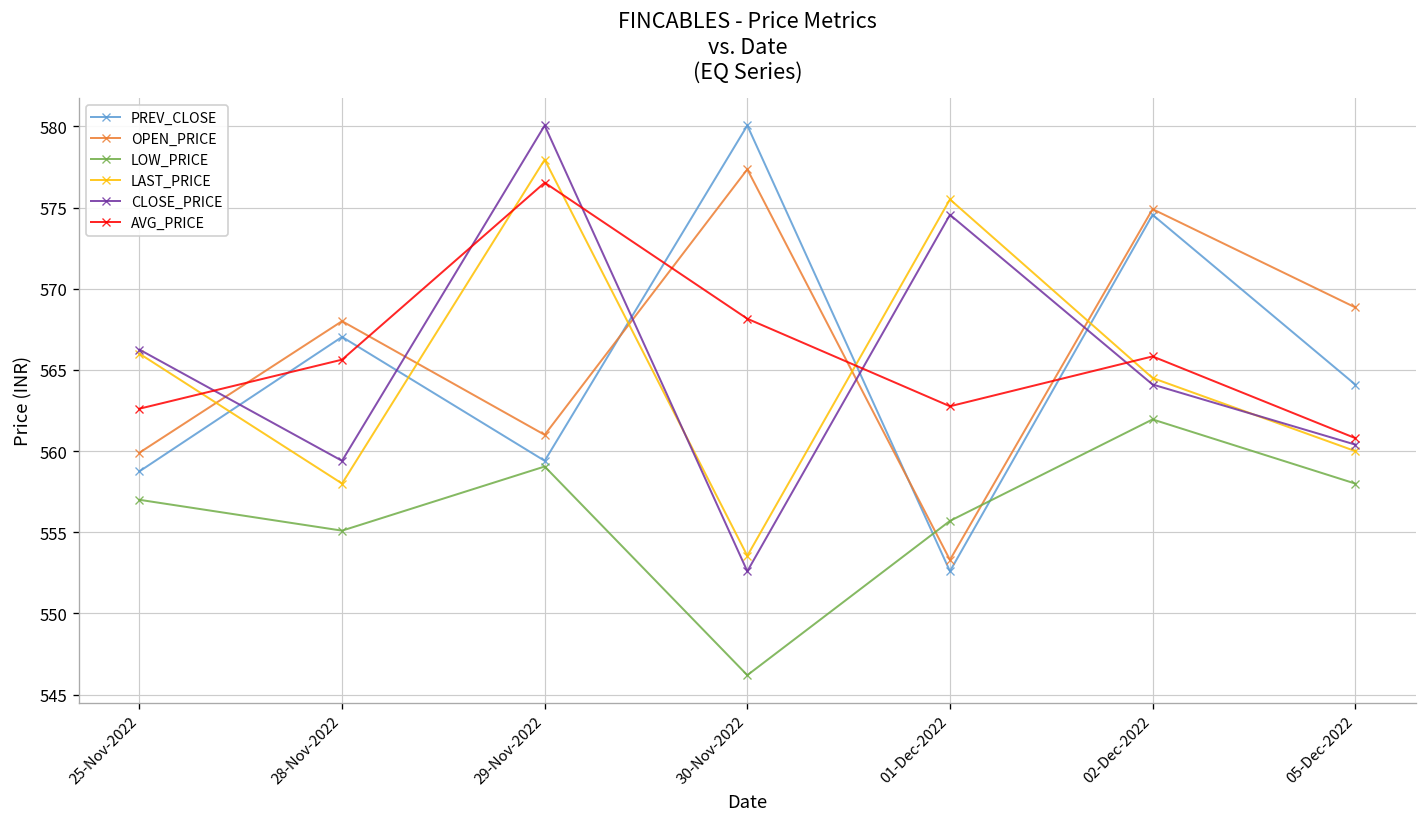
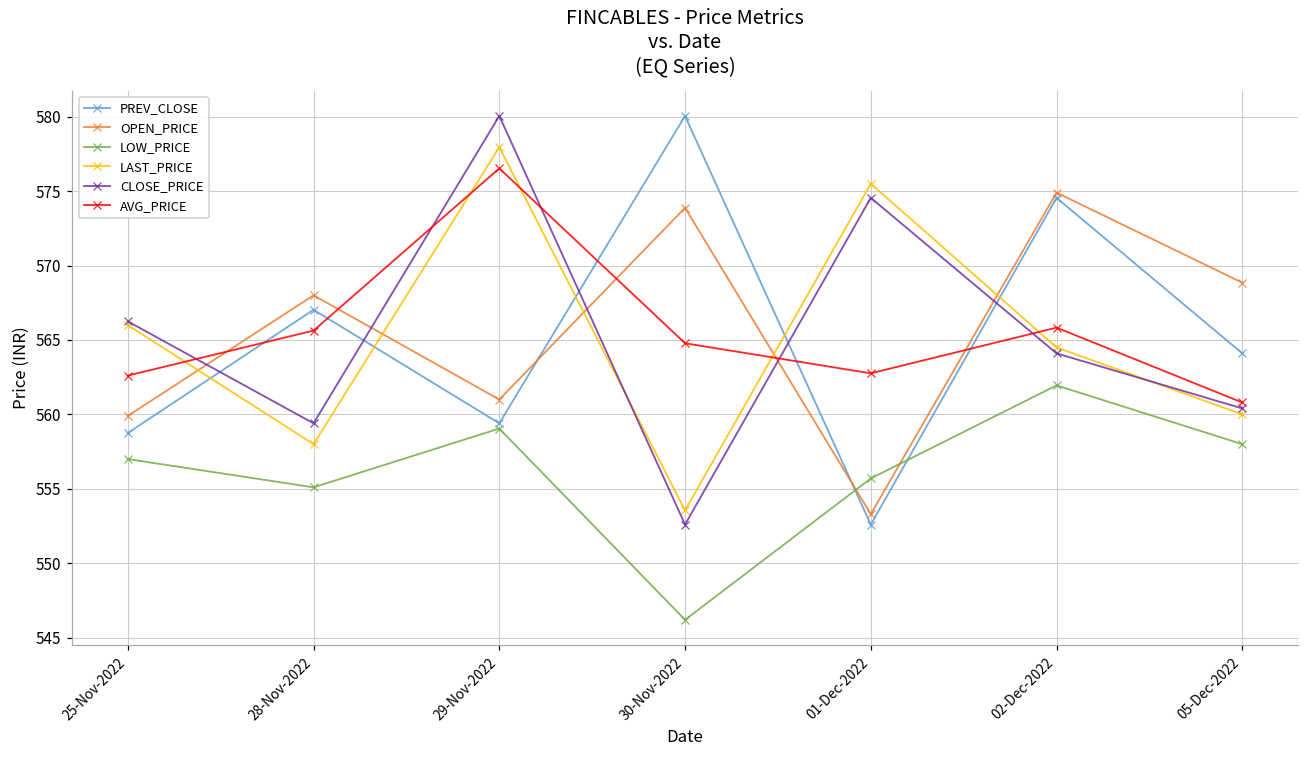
OPEN_PRICE, 30-Nov-2022: 577.4 -> 573.9
AVG_PRICE, 30-Nov-2022: 568.2 -> 564.8
